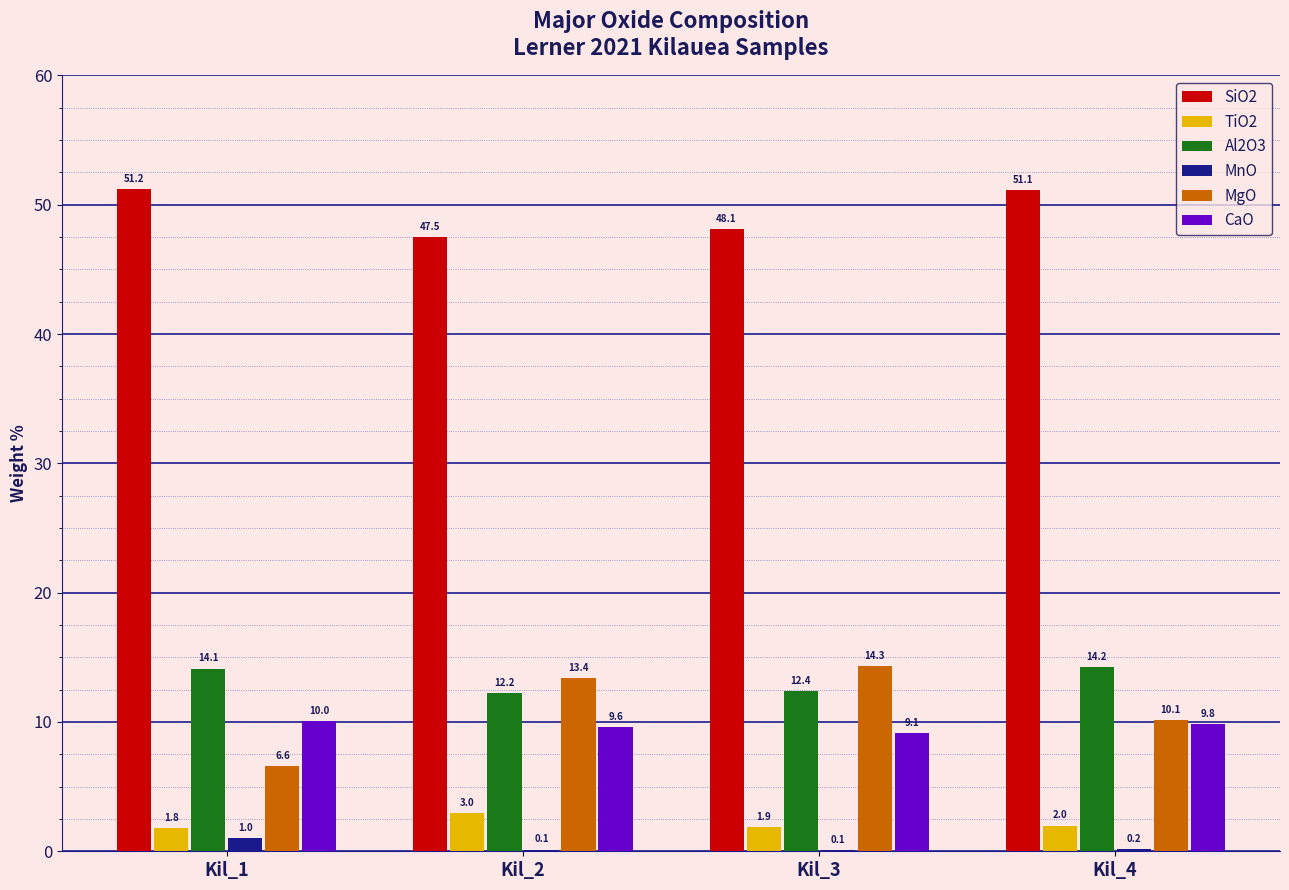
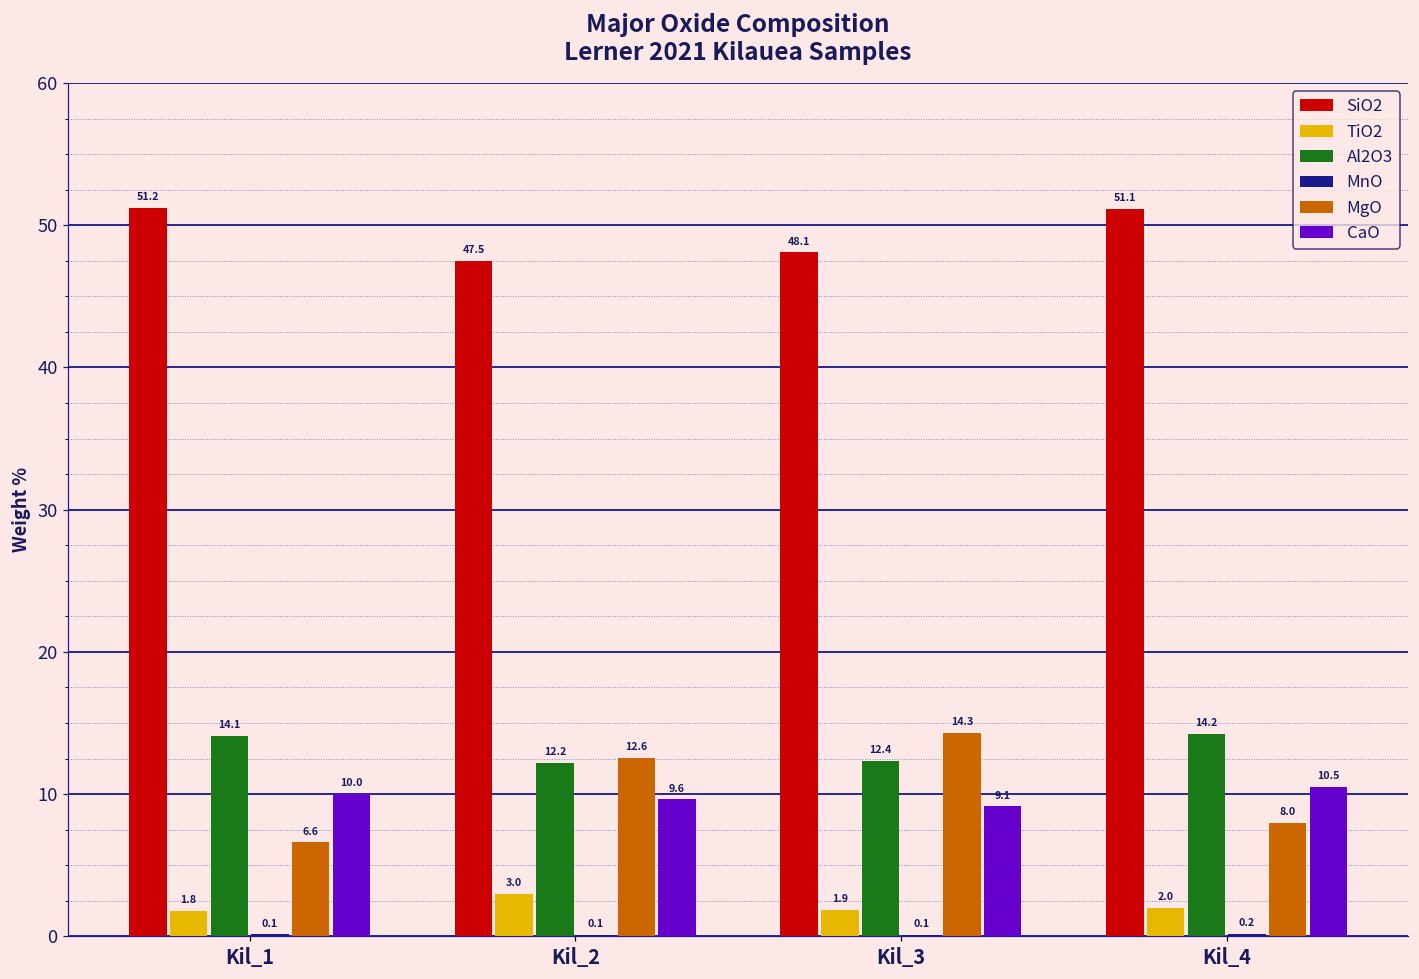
MnO, Kil_1: 1.0 -> 0.1
MgO, Kil_2: 13.4 -> 12.6
MgO, Kil_4: 10.1 -> 8.0
CaO, Kil_4: 9.8 -> 10.5
